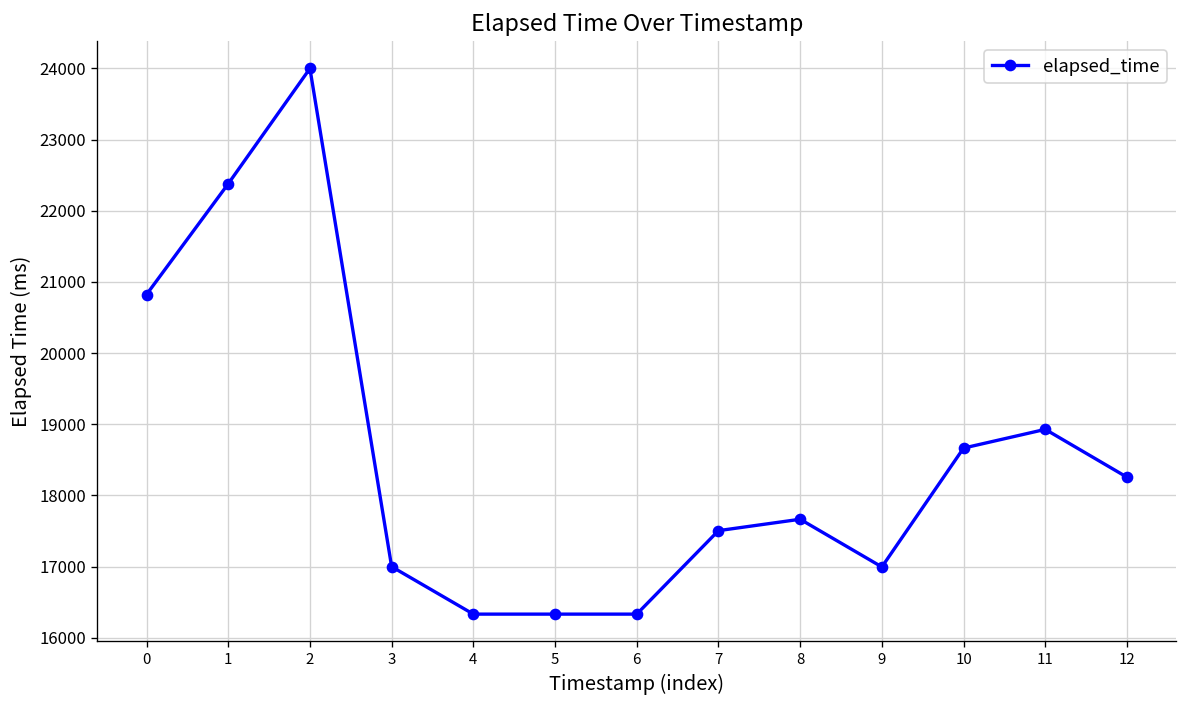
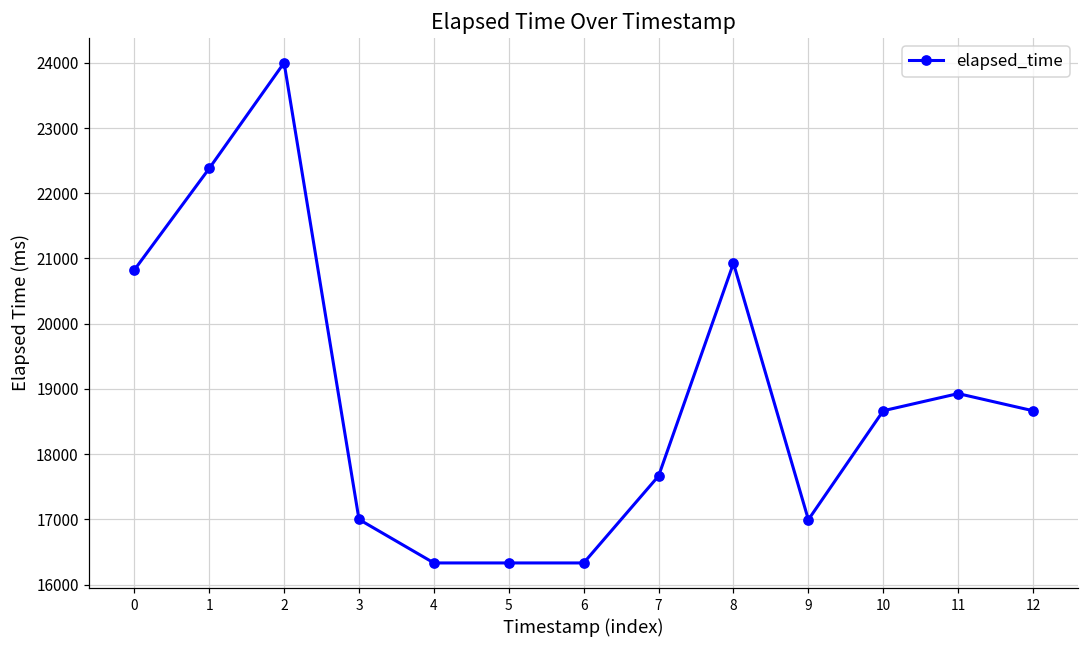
7: 17500 -> 17700
8: 17700 -> 20900
12: 18300 -> 18700
